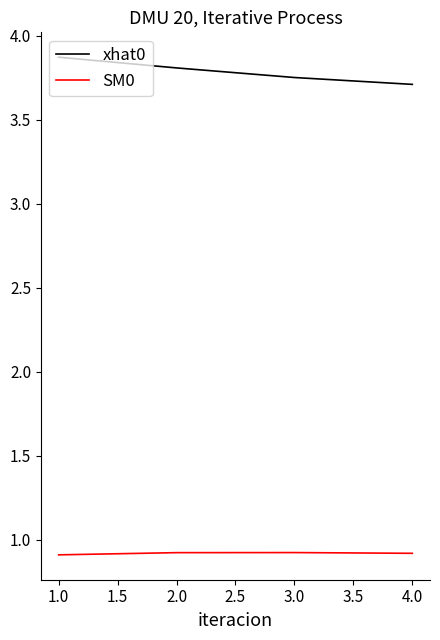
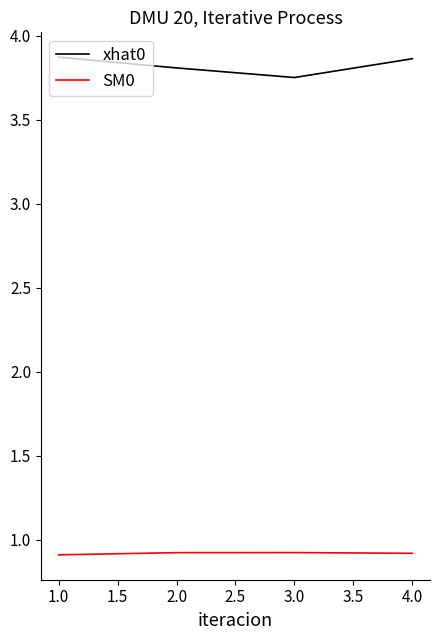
xhat0, 4.0: 3.71 -> 3.86
